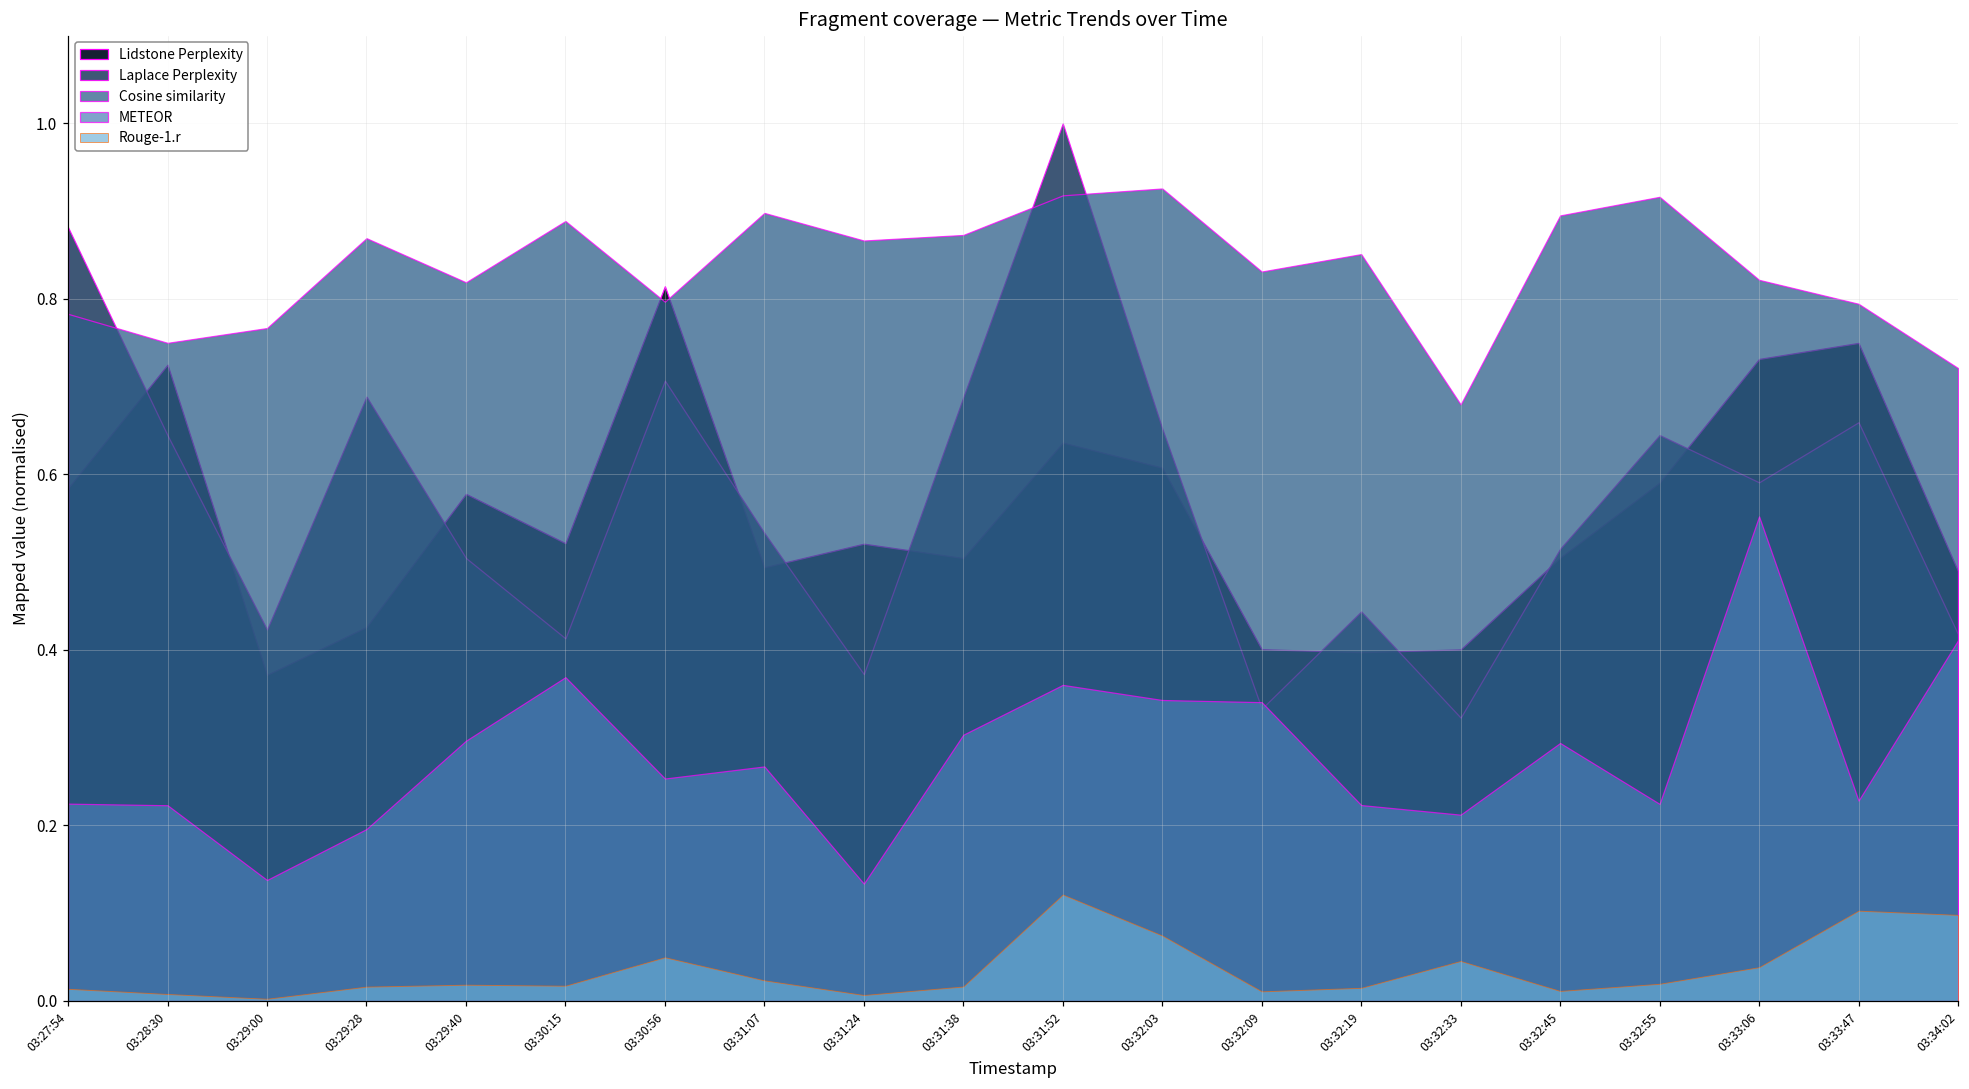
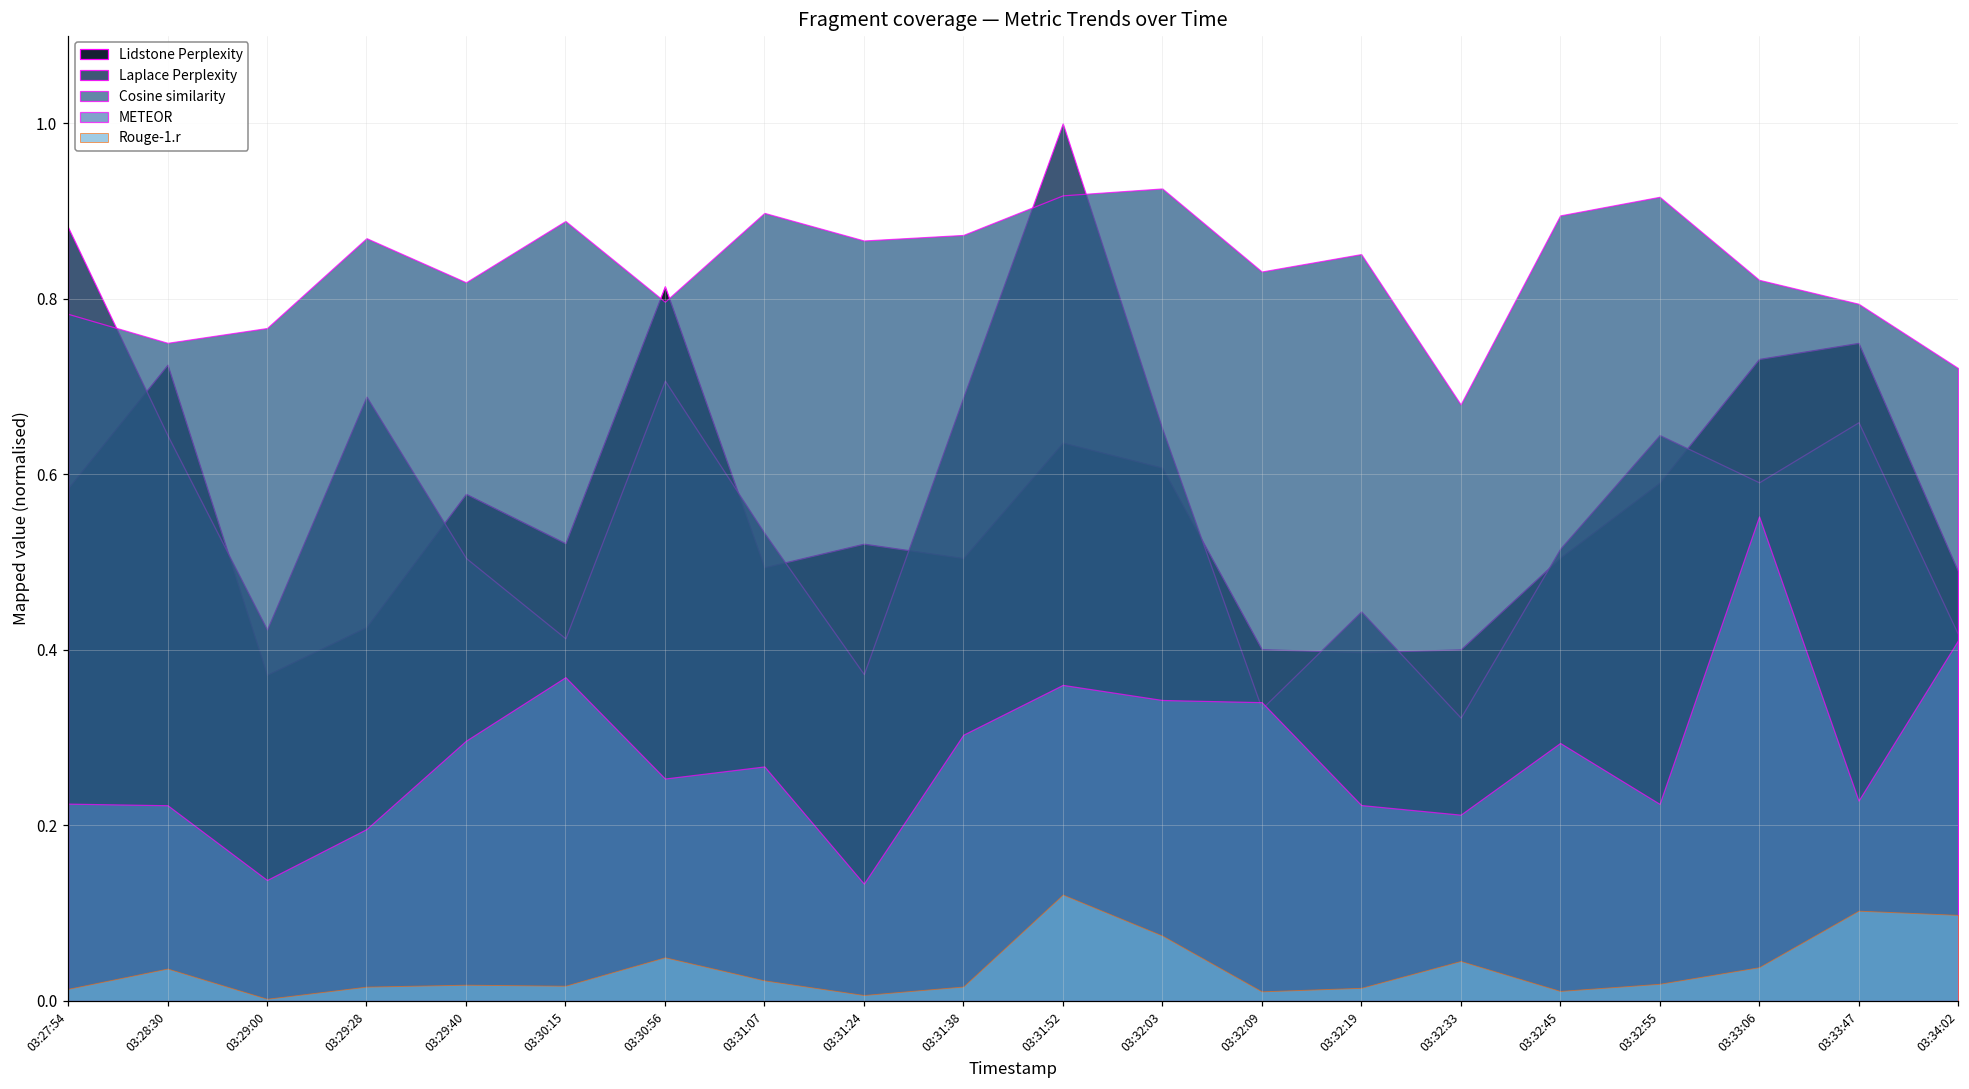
Rouge-1.r, 03:28:30: 0.01 -> 0.04
